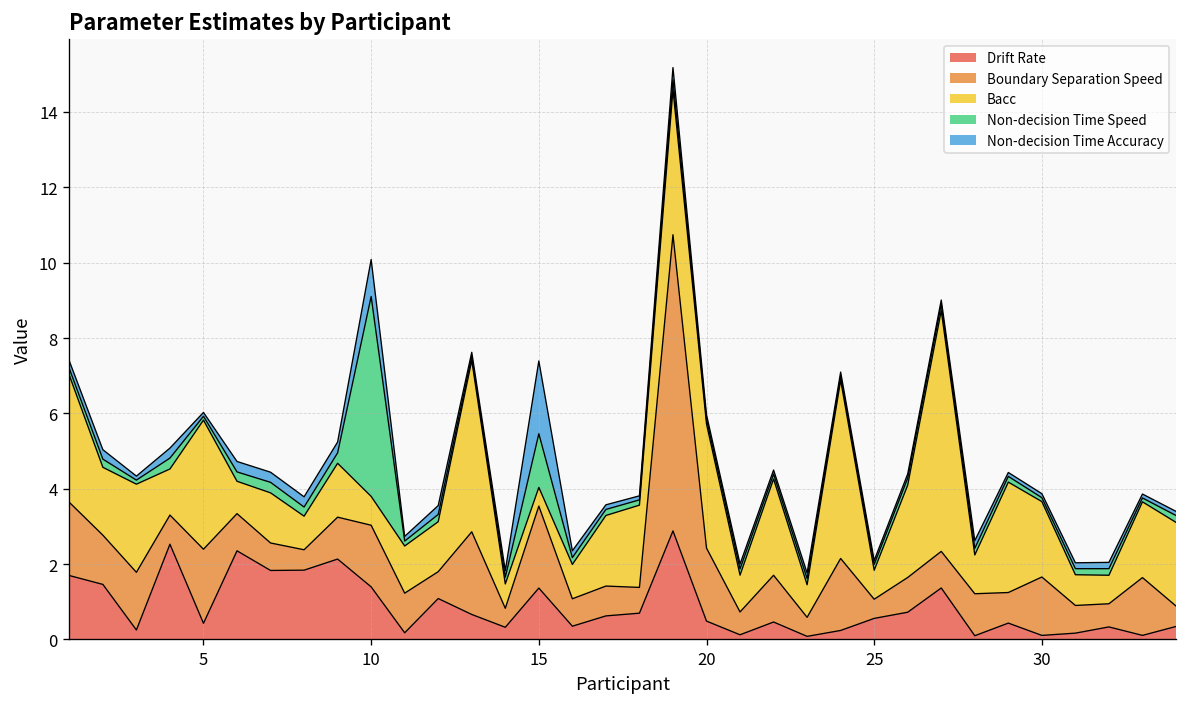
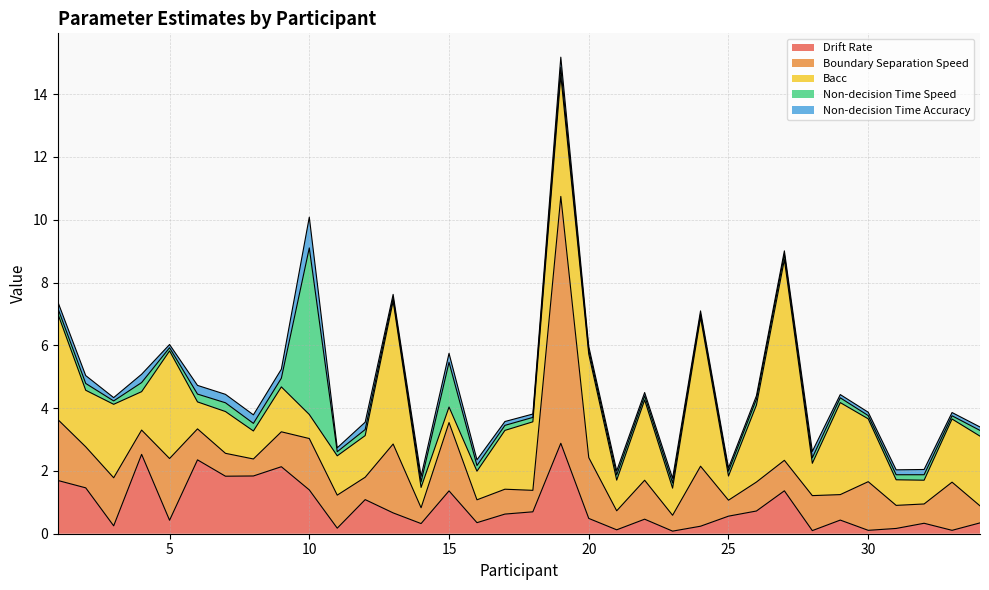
Non-decision Time Accuracy, 15: 1.9 -> 0.3
